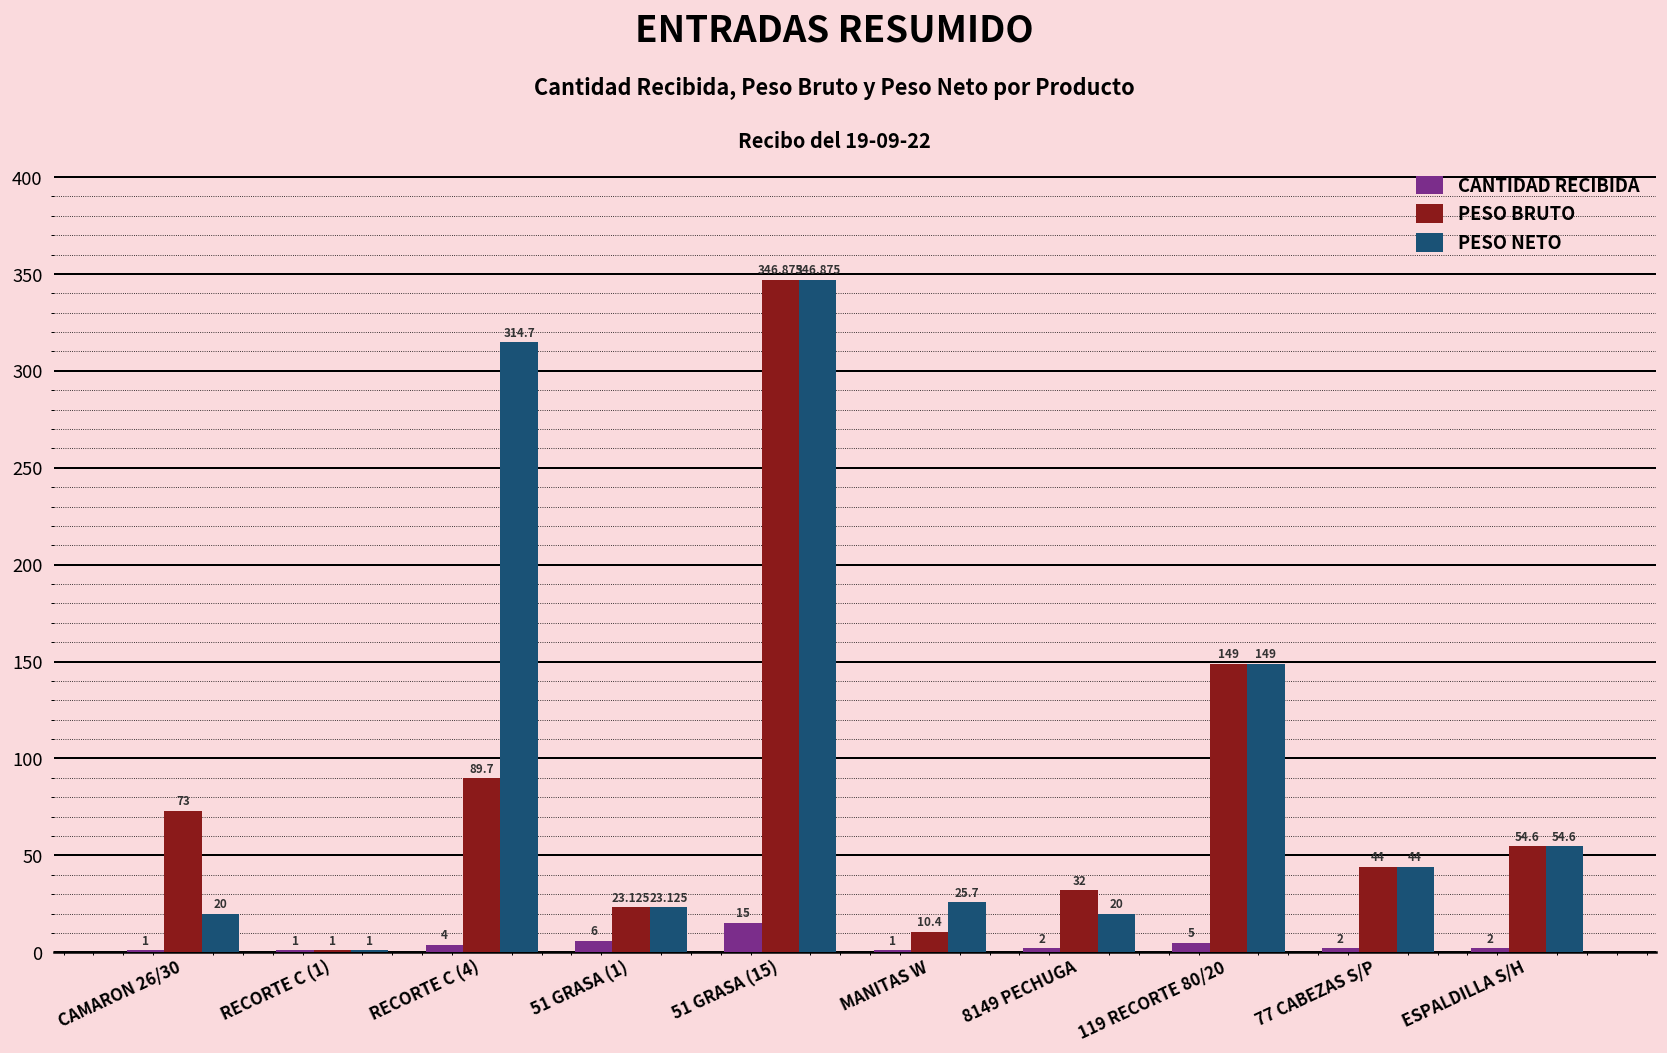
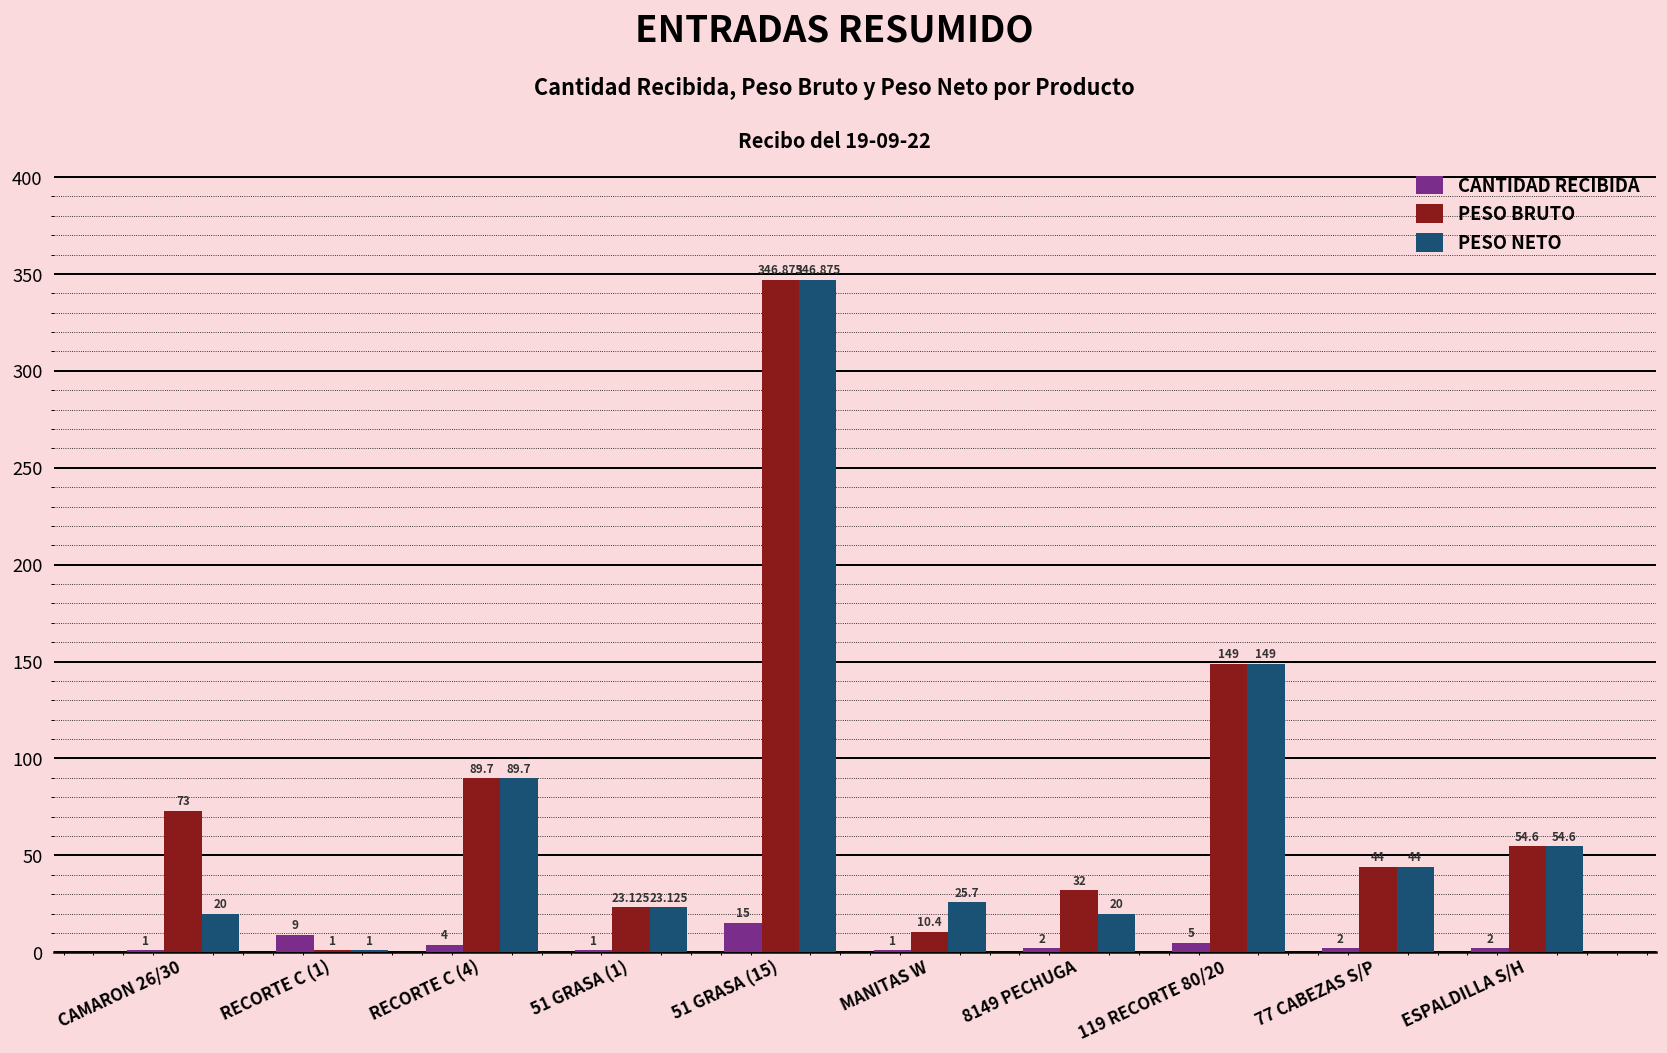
CANTIDAD RECIBIDA, RECORTE C (1): 1 -> 9
PESO NETO, RECORTE C (4): 314.7 -> 89.7
CANTIDAD RECIBIDA, 51 GRASA (1): 6 -> 1
